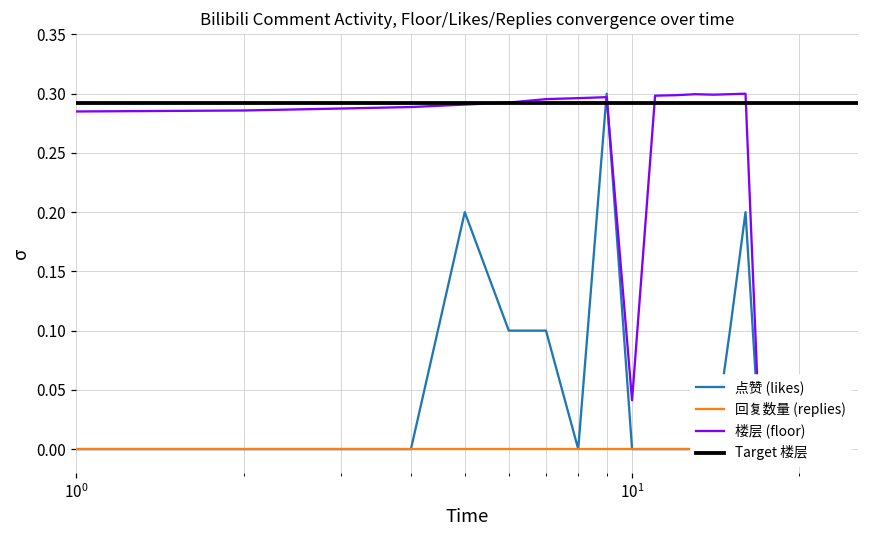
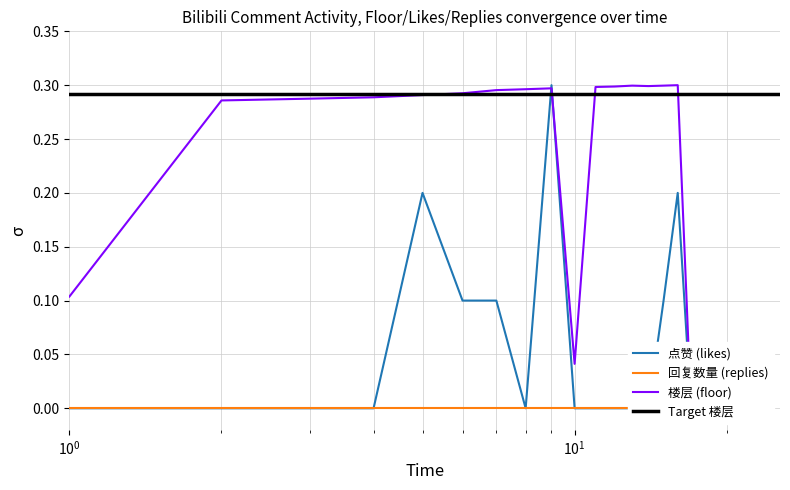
楼层 (floor), 10^0: 0.285 -> 0.104
